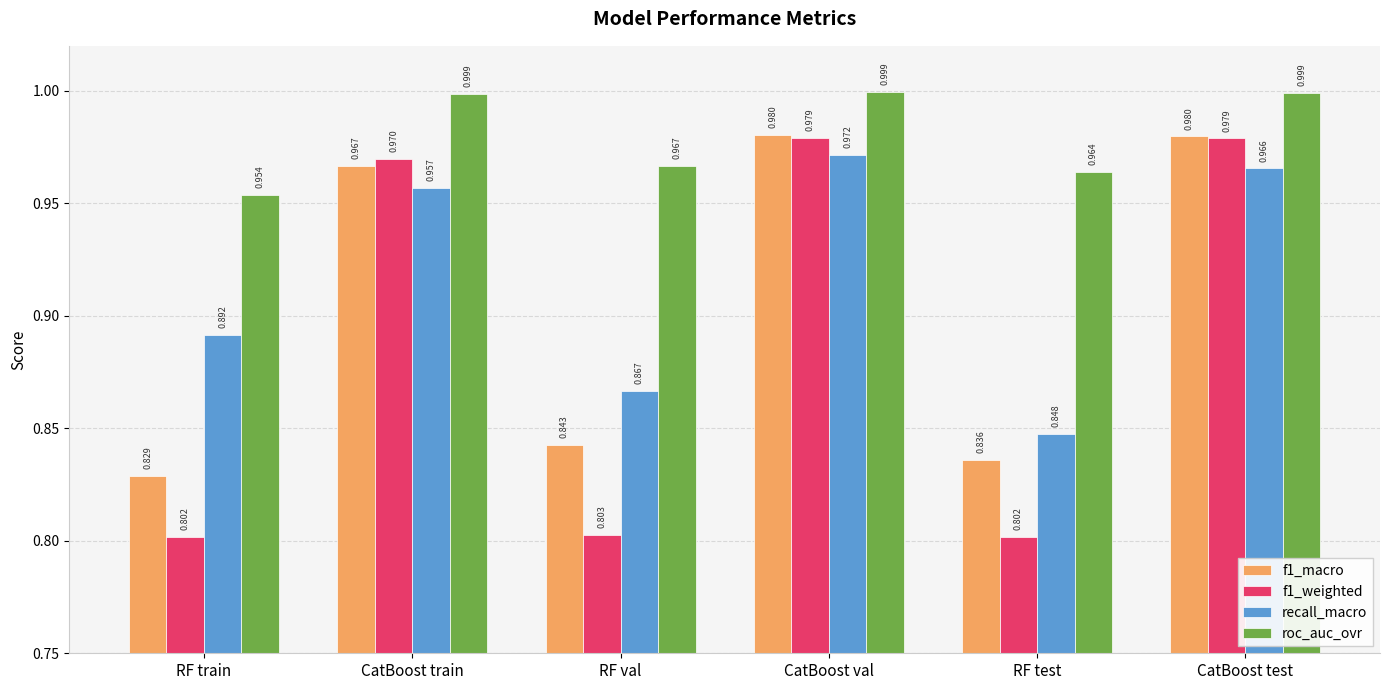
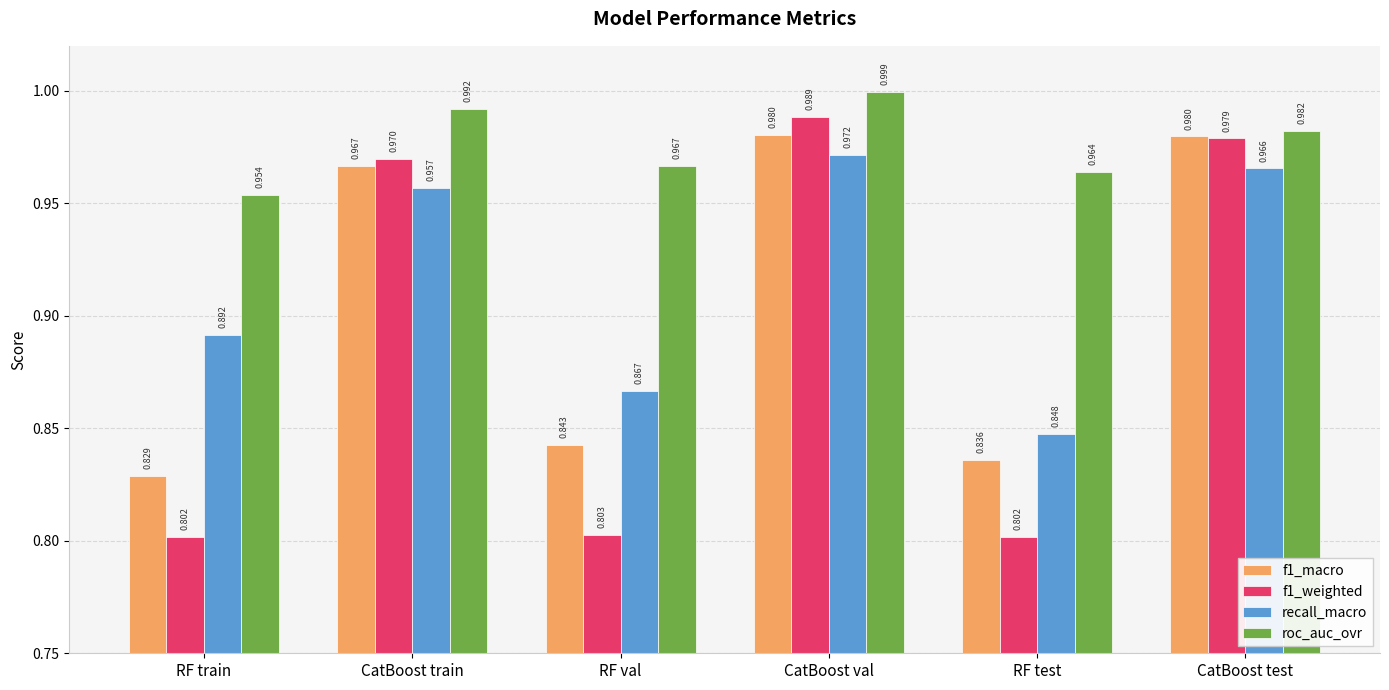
roc_auc_ovr, CatBoost train: 0.999 -> 0.992
f1_weighted, CatBoost val: 0.979 -> 0.989
roc_auc_ovr, CatBoost test: 0.999 -> 0.982
